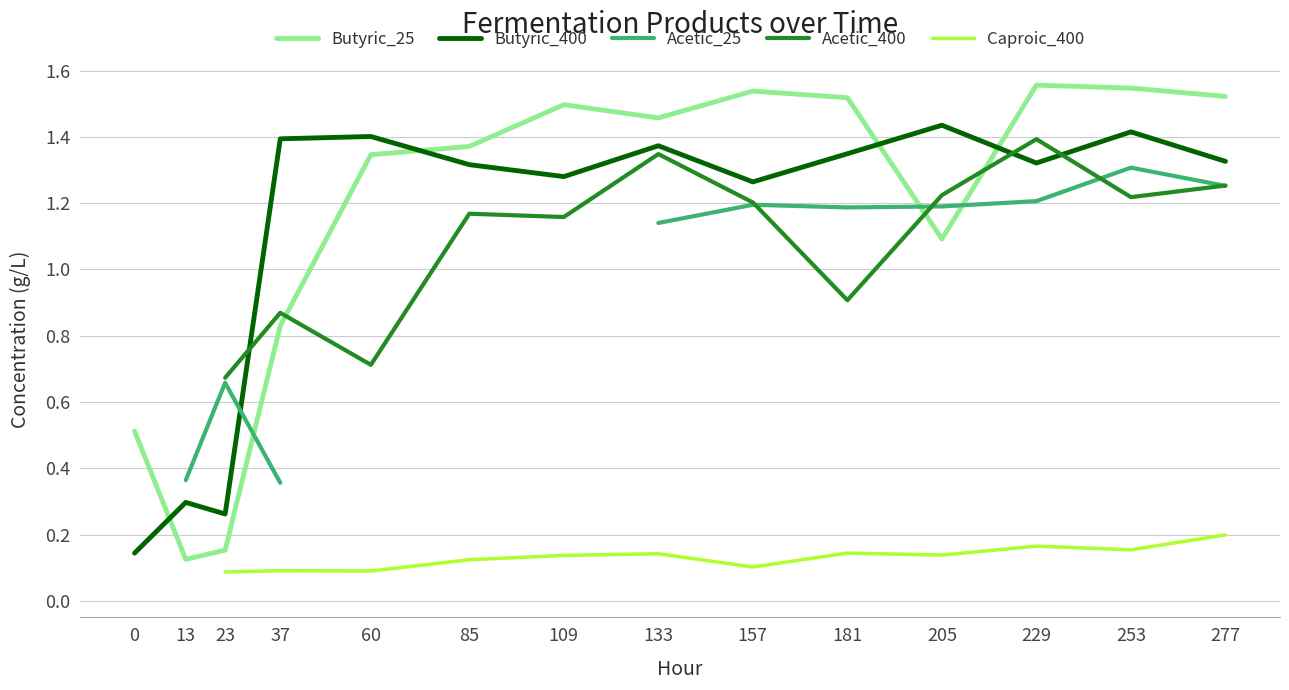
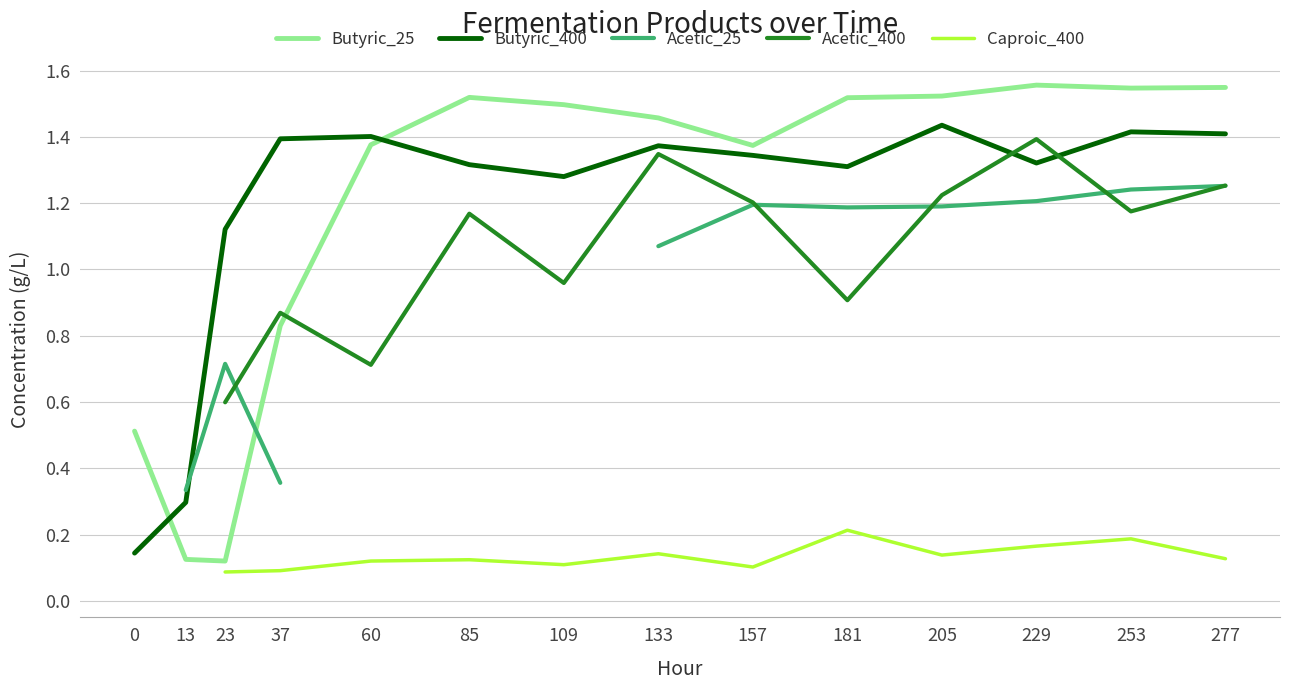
Acetic_25, 13: 0.36 -> 0.33
Butyric_25, 23: 0.15 -> 0.12
Butyric_400, 23: 0.26 -> 1.12
Acetic_25, 23: 0.66 -> 0.72
Acetic_400, 23: 0.67 -> 0.60
Butyric_25, 60: 1.35 -> 1.38
Caproic_400, 60: 0.09 -> 0.12
Butyric_25, 85: 1.37 -> 1.52
Acetic_400, 109: 1.16 -> 0.96
Caproic_400, 109: 0.14 -> 0.11
Acetic_25, 133: 1.14 -> 1.07
Butyric_25, 157: 1.54 -> 1.37
Butyric_400, 157: 1.26 -> 1.34
Butyric_400, 181: 1.35 -> 1.31
Caproic_400, 181: 0.14 -> 0.21
Butyric_25, 205: 1.09 -> 1.52
Acetic_25, 253: 1.31 -> 1.24
Acetic_400, 253: 1.22 -> 1.18
Caproic_400, 253: 0.15 -> 0.19
Butyric_25, 277: 1.52 -> 1.55
Butyric_400, 277: 1.33 -> 1.41
Caproic_400, 277: 0.20 -> 0.13
